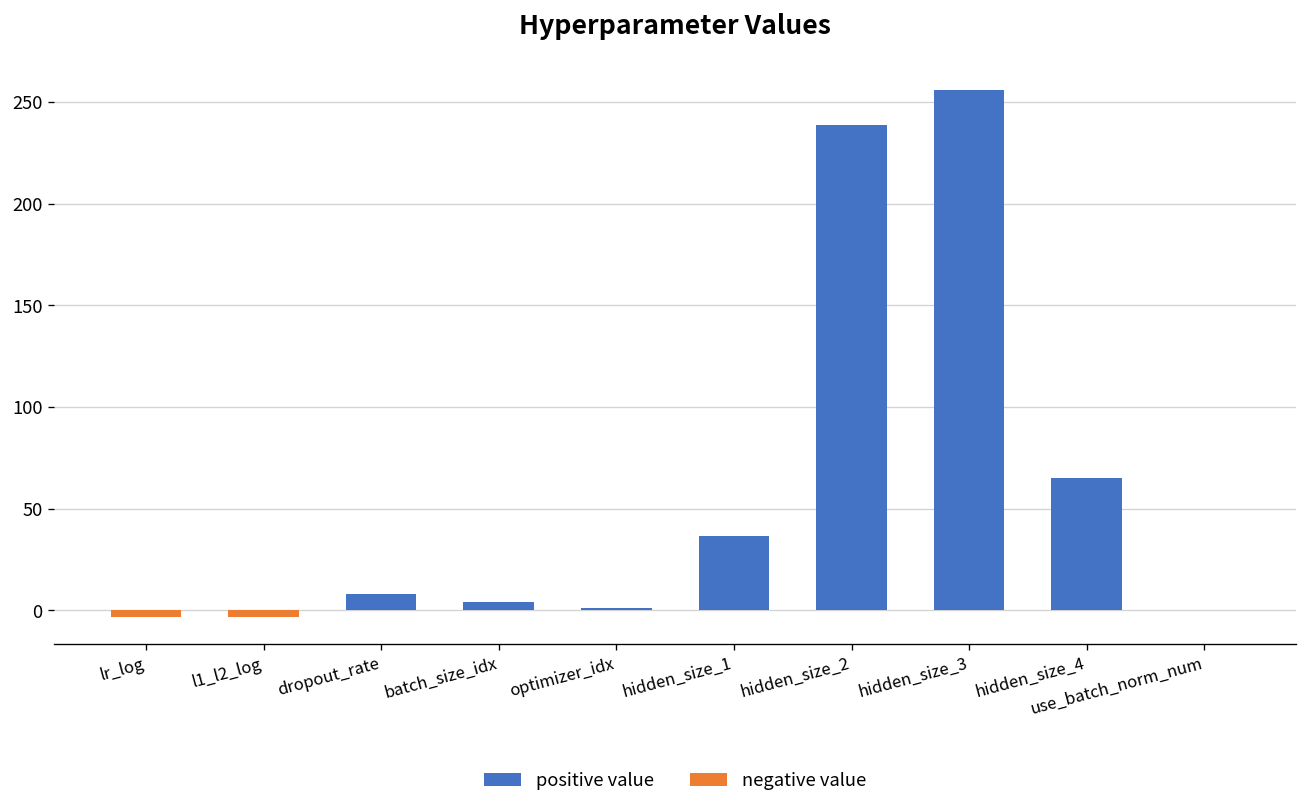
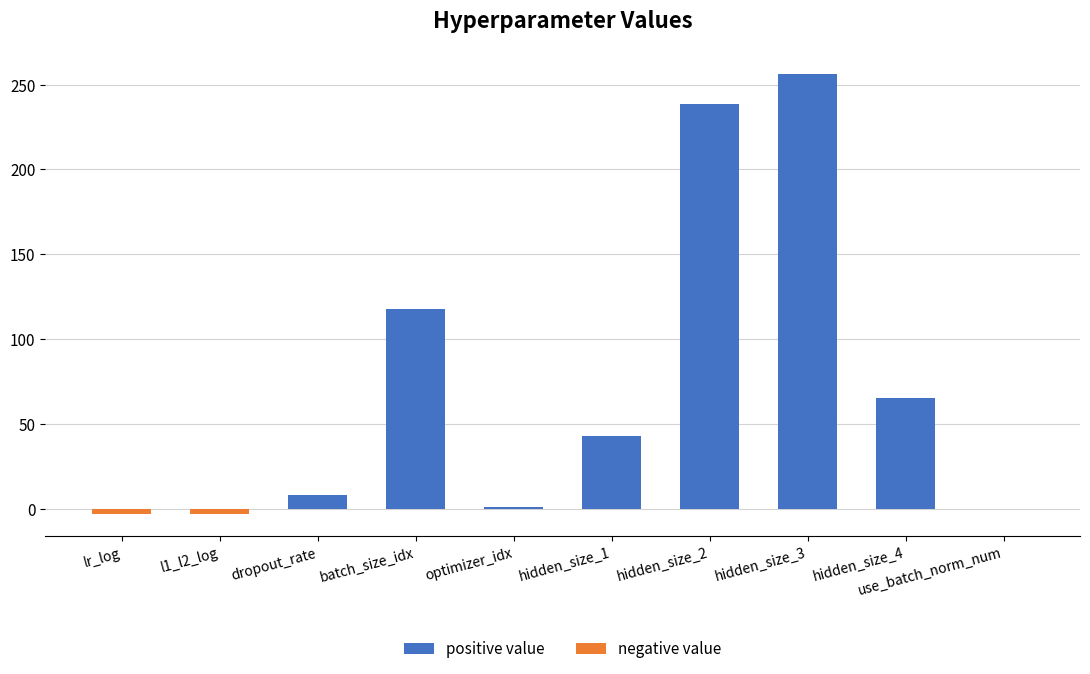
positive value, batch_size_idx: 4 -> 117
positive value, hidden_size_1: 37 -> 43
